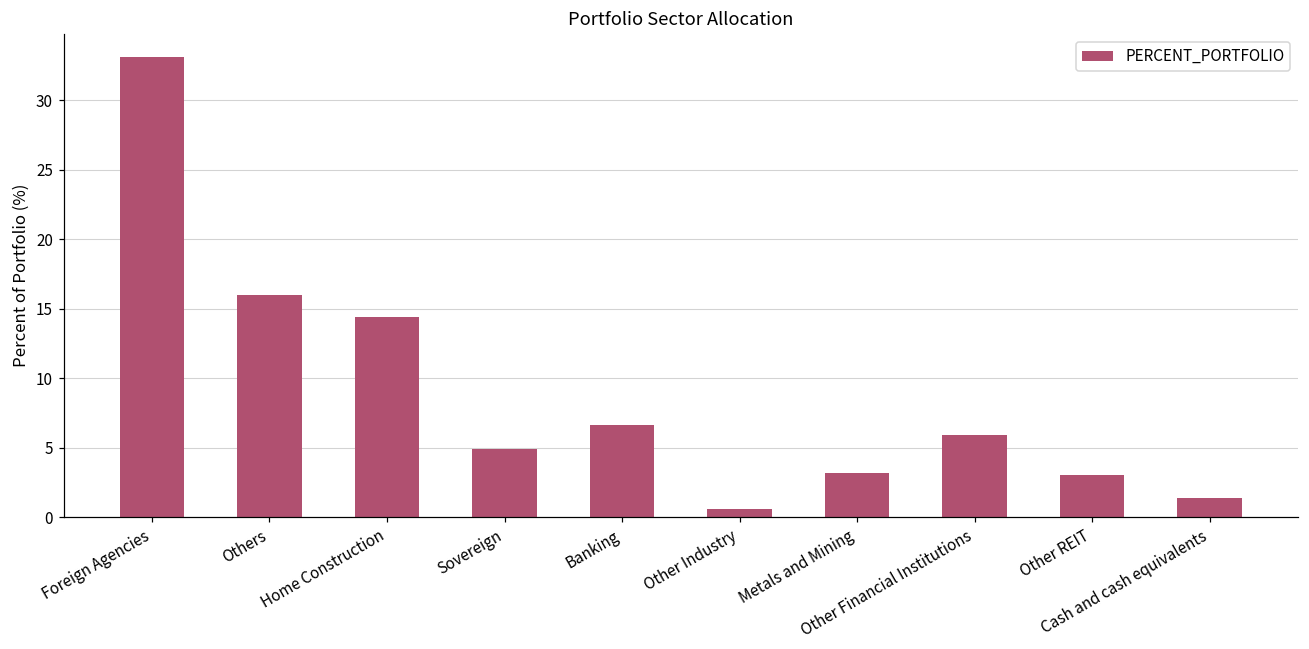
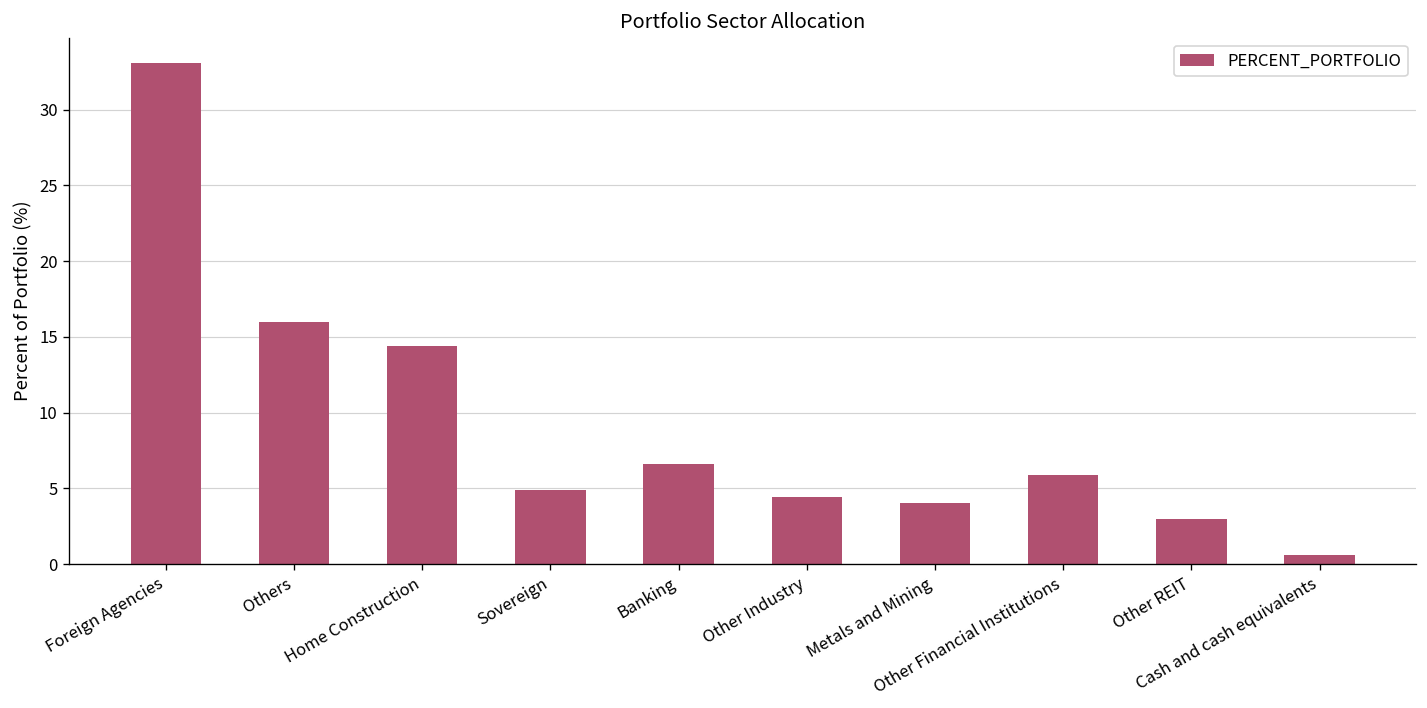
Other Industry: 0.6 -> 4.4
Metals and Mining: 3.2 -> 4.0
Cash and cash equivalents: 1.4 -> 0.6
